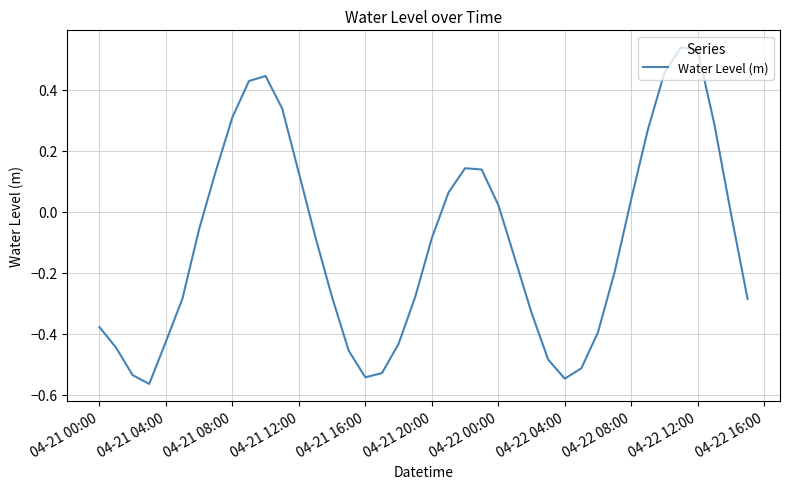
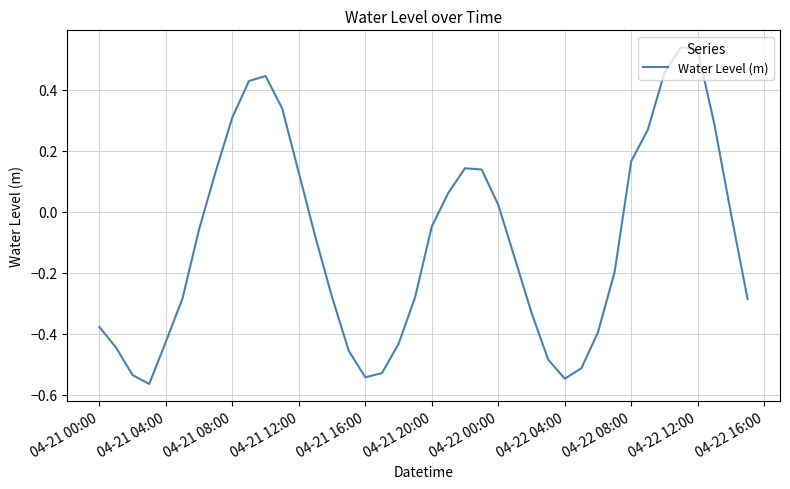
04-21 20:00: -0.09 -> -0.05
04-22 08:00: 0.04 -> 0.17
